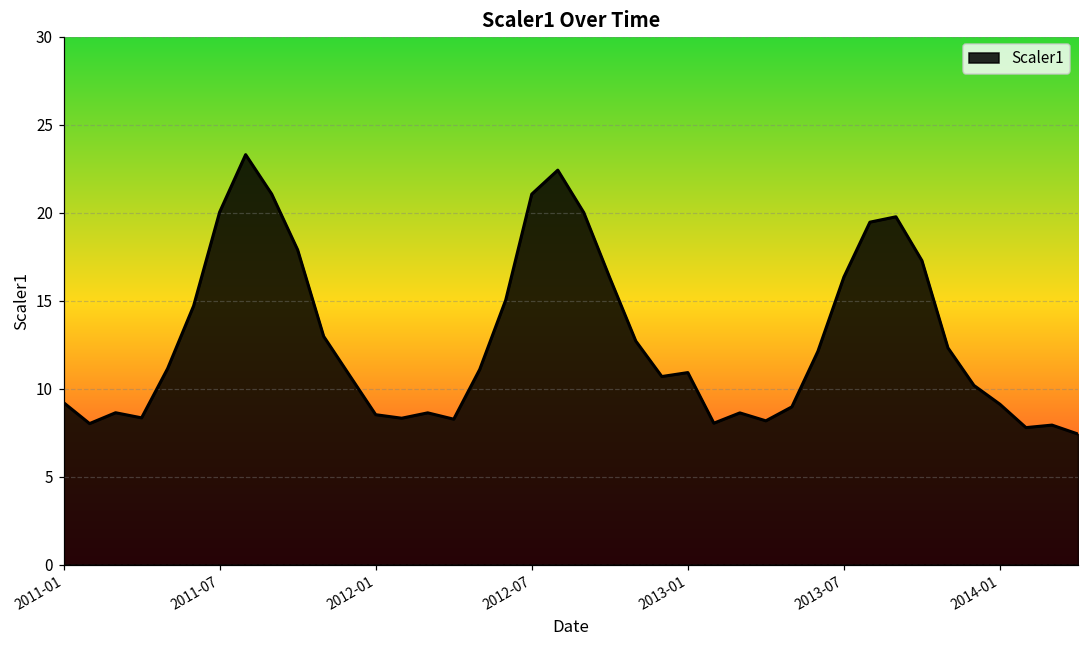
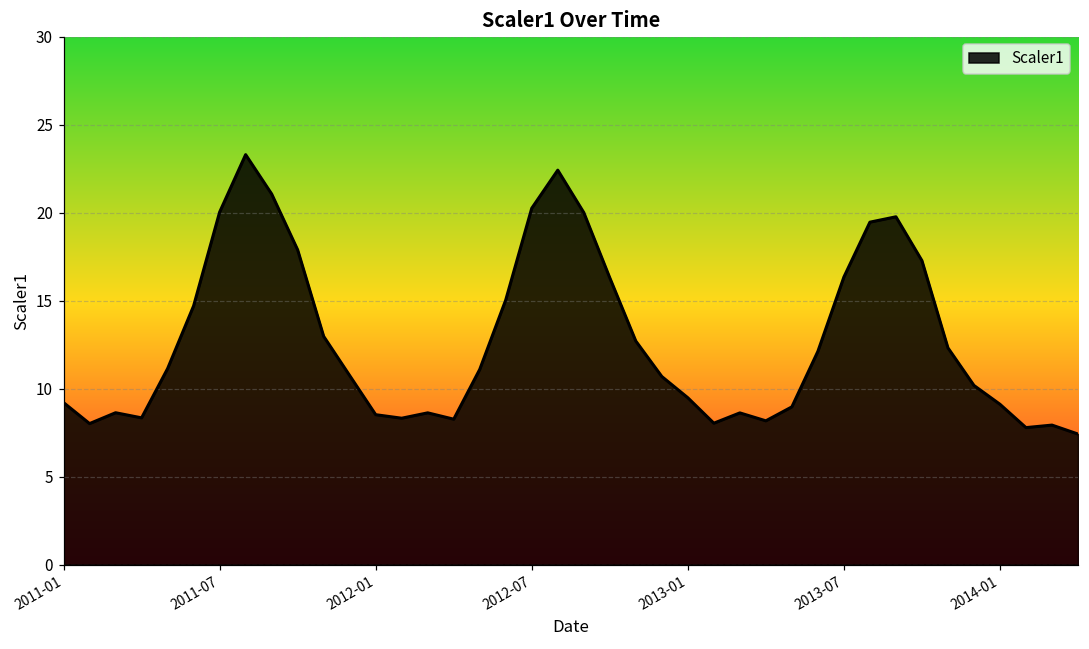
2012-07: 21.1 -> 20.3
2013-01: 10.9 -> 9.5
